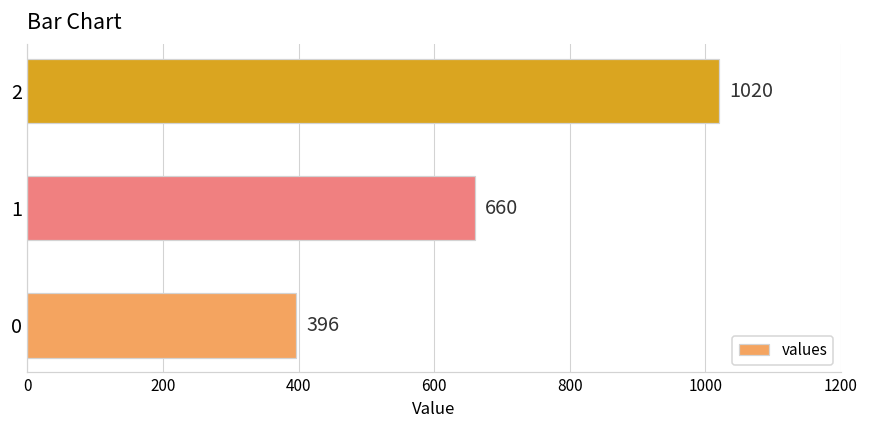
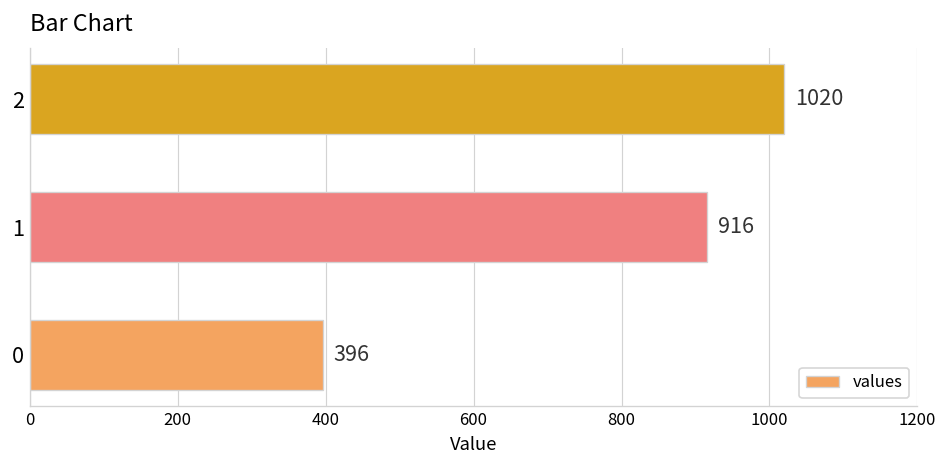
1: 660 -> 916
